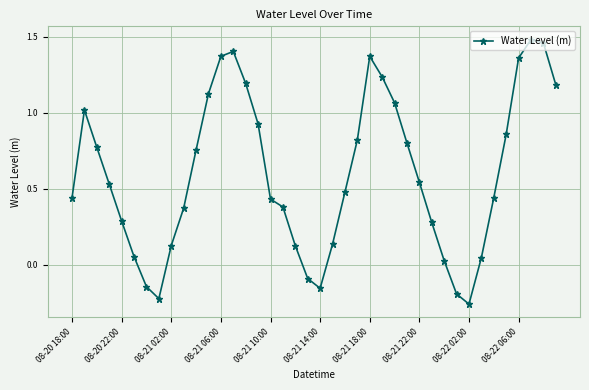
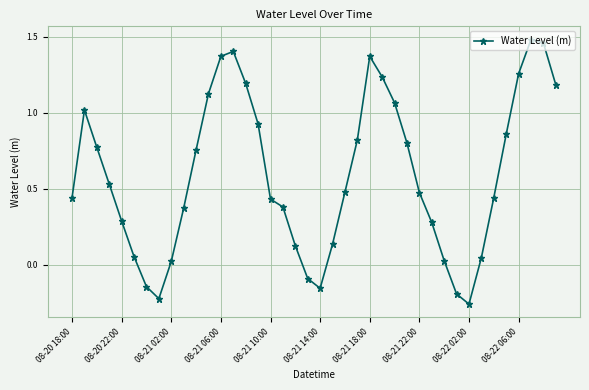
08-21 02:00: 0.13 -> 0.02
08-21 22:00: 0.54 -> 0.47
08-22 06:00: 1.36 -> 1.26
